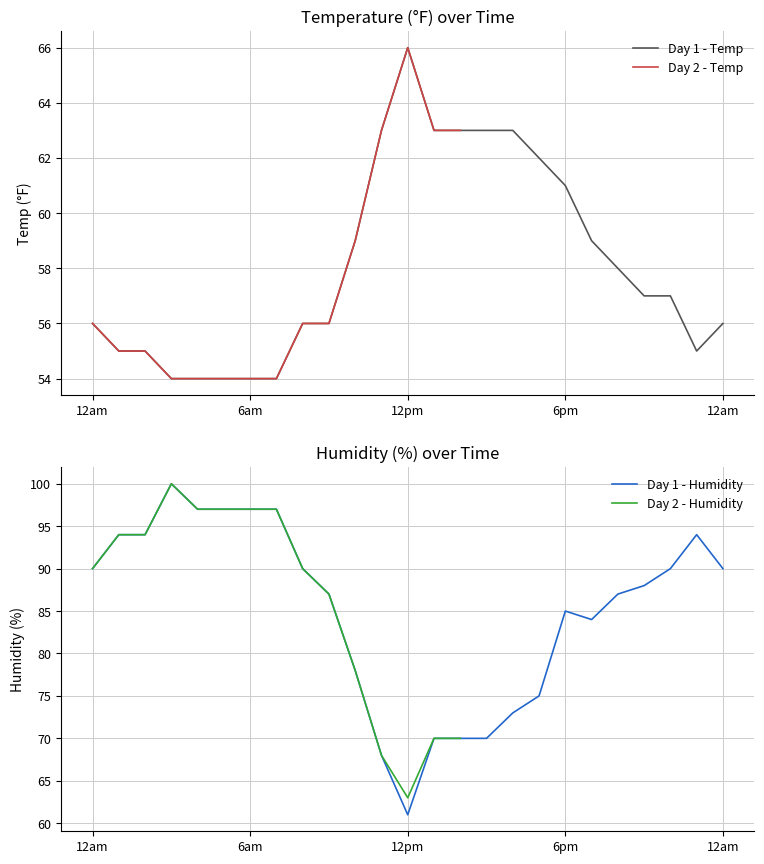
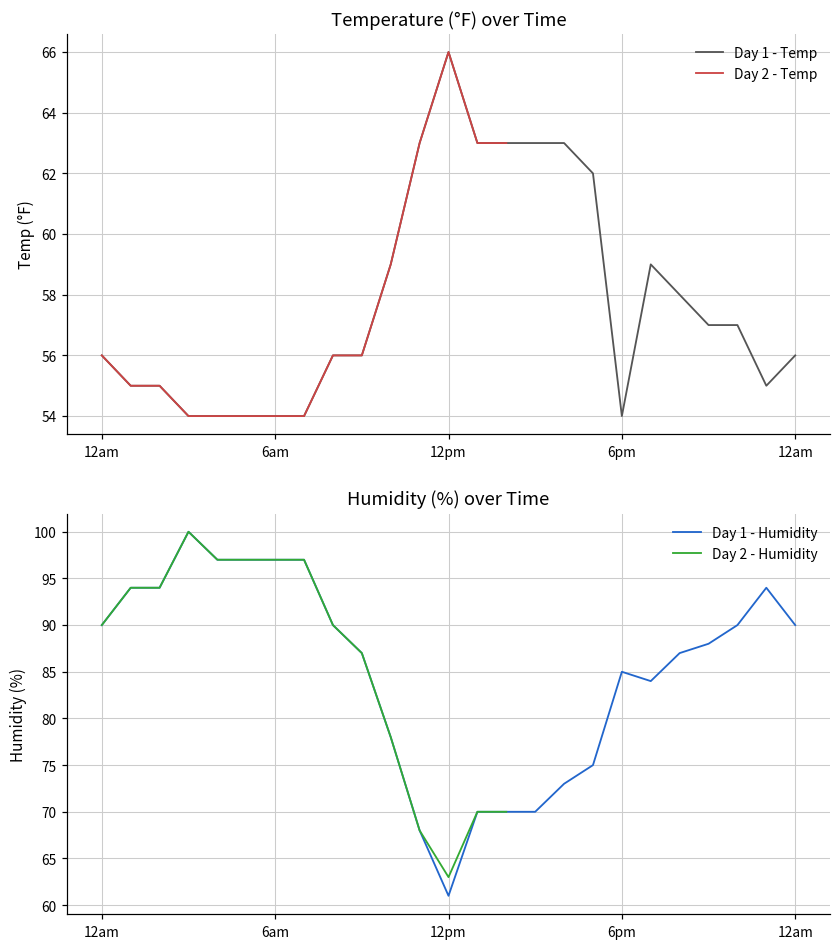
Temperature (°F) over Time, Day 1 - Temp, 6pm: 61 -> 54
